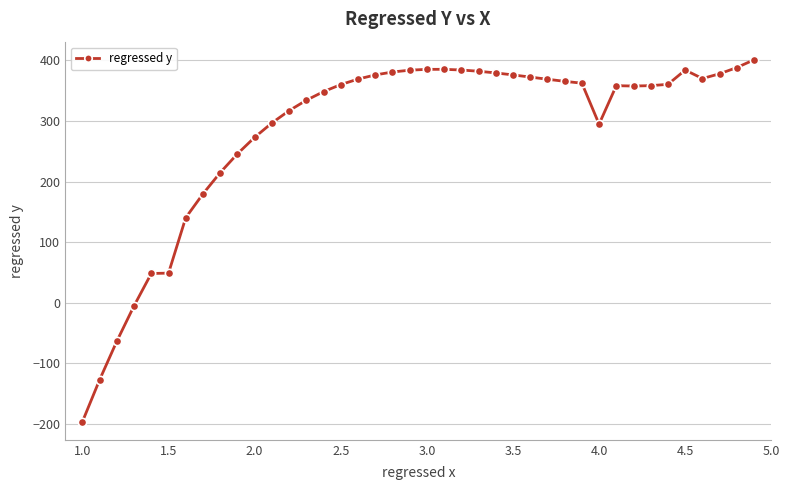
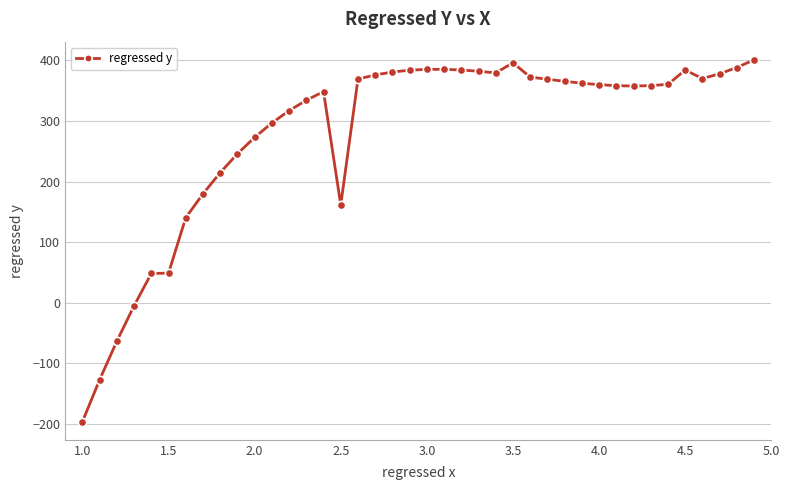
2.5: 360 -> 160
3.5: 380 -> 400
4.0: 290 -> 360
